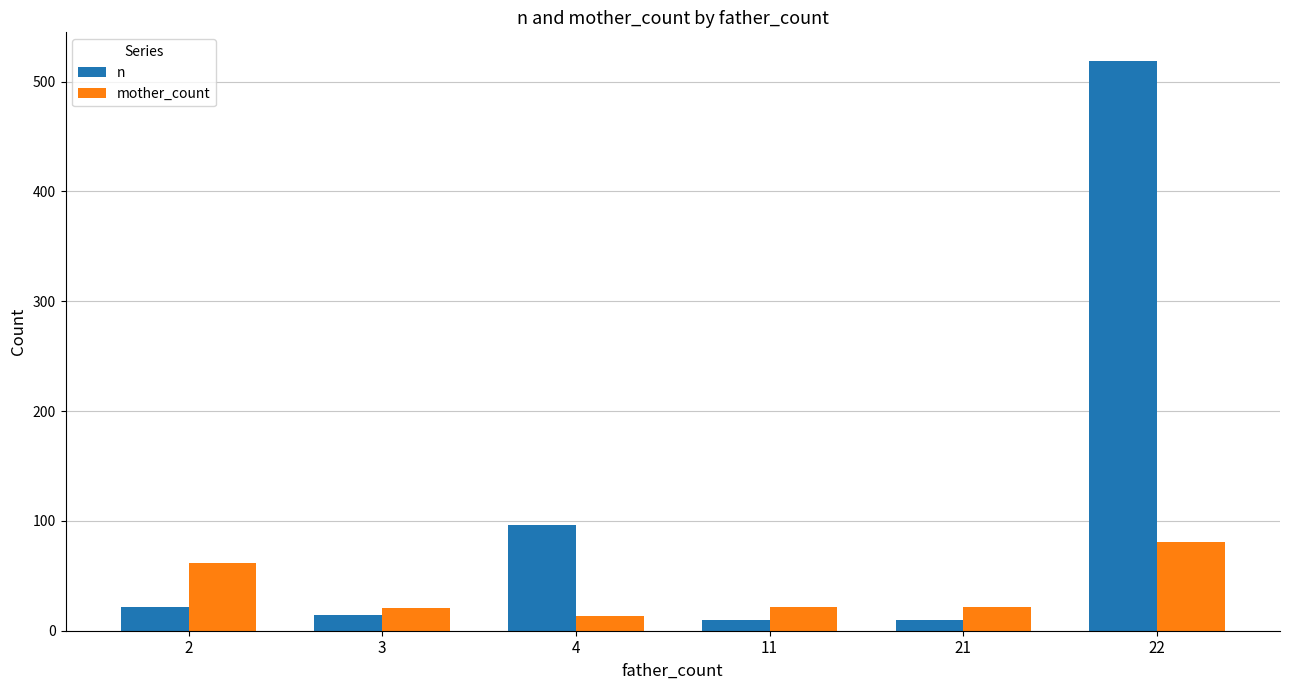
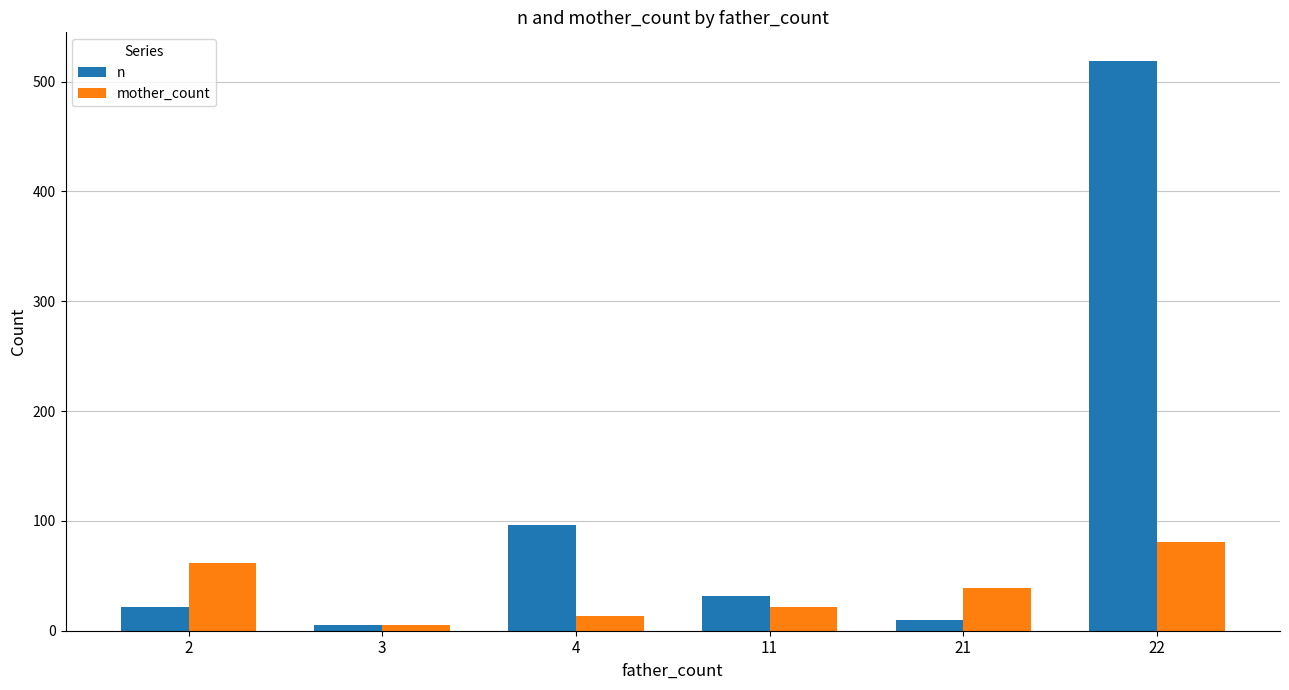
n, 3: 14 -> 5
mother_count, 3: 21 -> 5
n, 11: 10 -> 32
mother_count, 21: 22 -> 39
